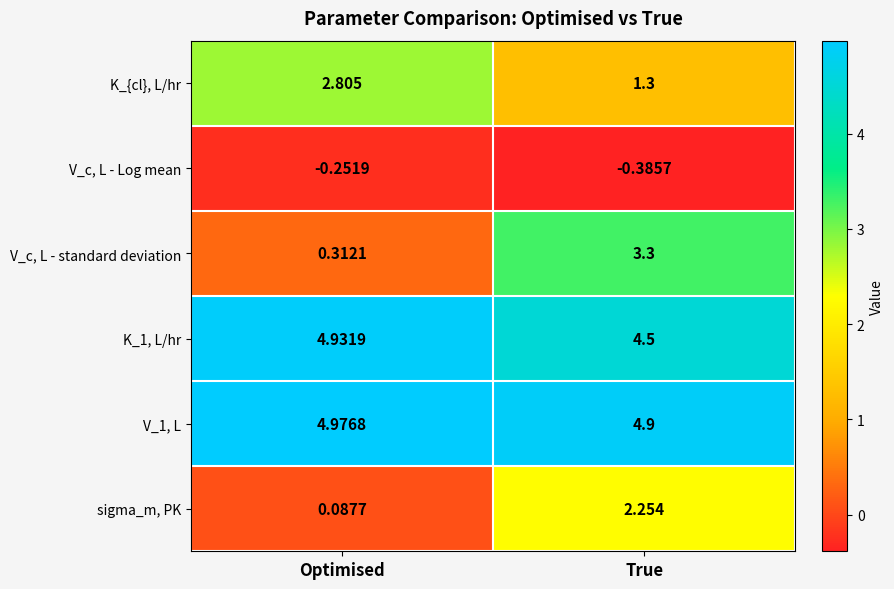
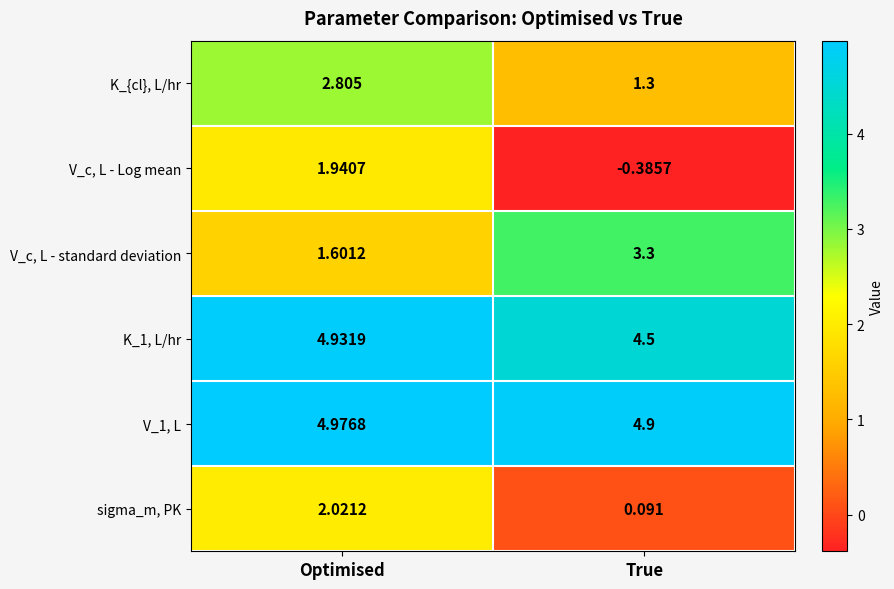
V_c, L - Log mean, Optimised: -0.2519 -> 1.9407
V_c, L - standard deviation, Optimised: 0.3121 -> 1.6012
sigma_m, PK, Optimised: 0.0877 -> 2.0212
sigma_m, PK, True: 2.254 -> 0.091
